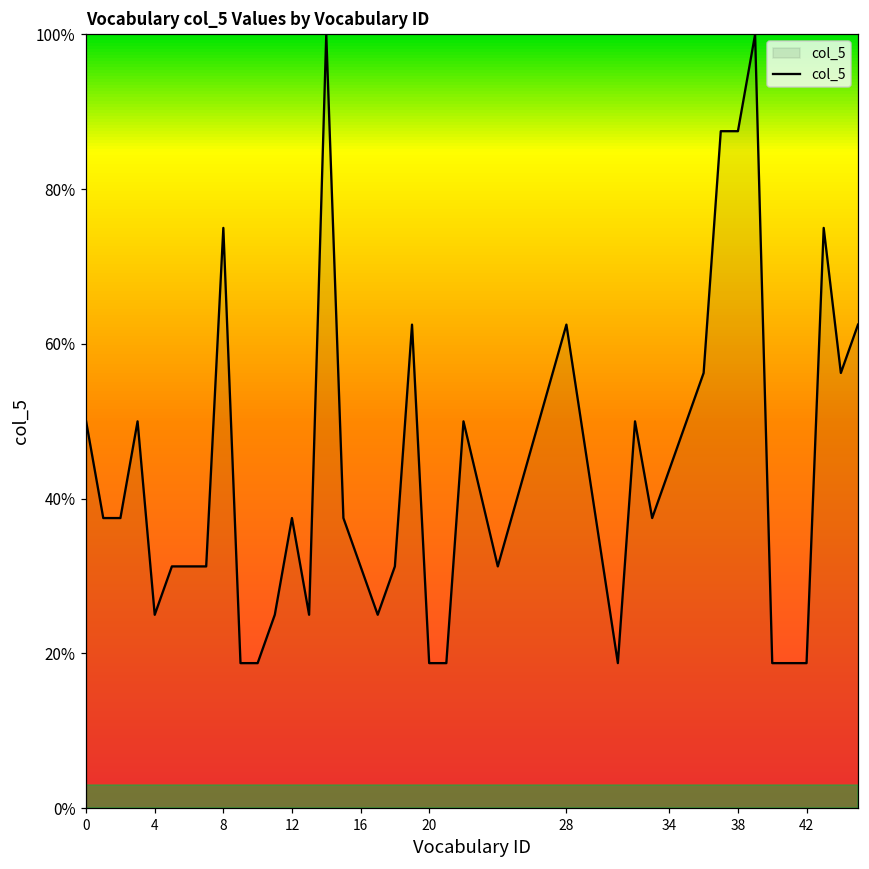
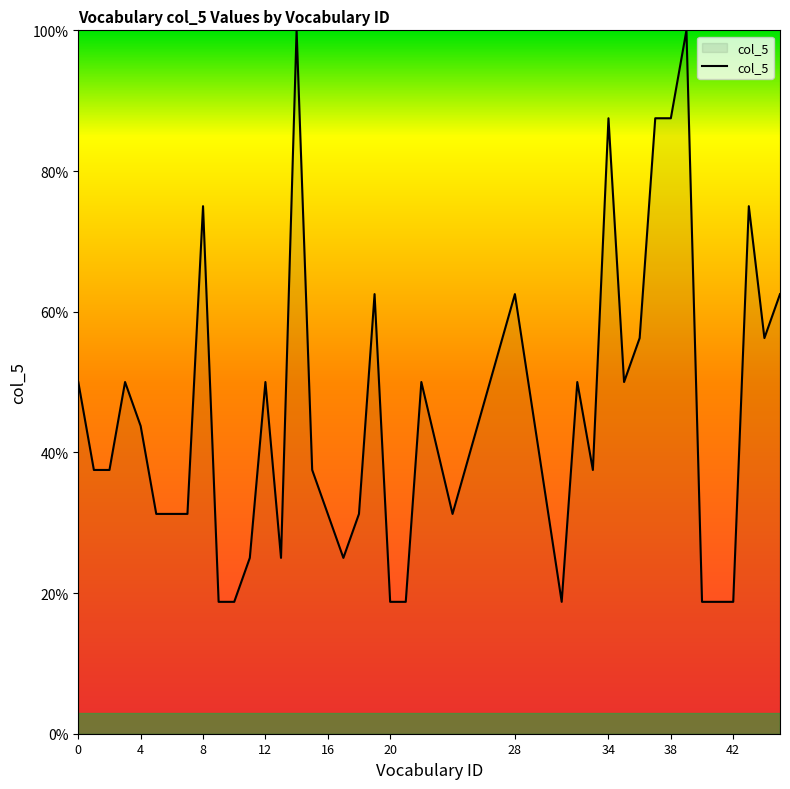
4: 25% -> 44%
12: 38% -> 50%
34: 44% -> 88%
